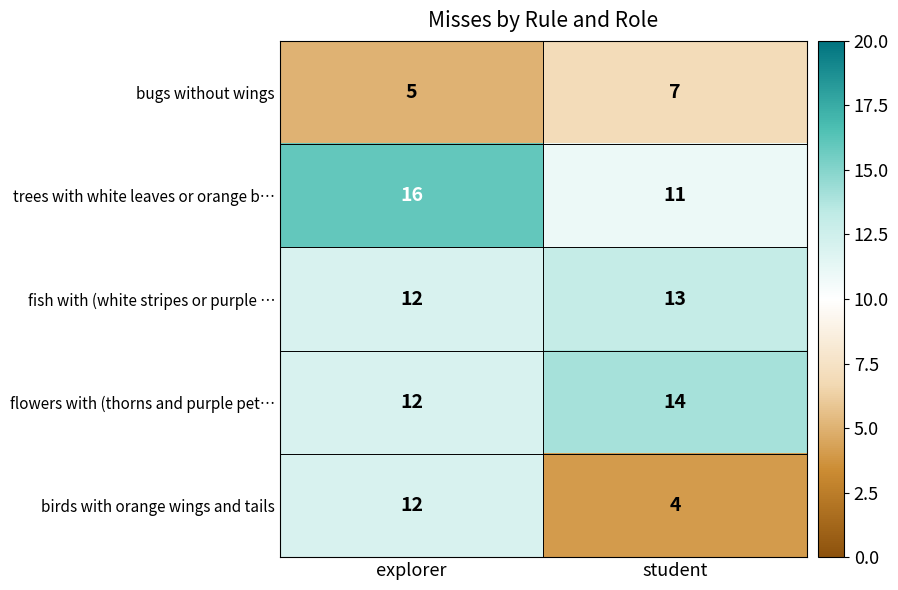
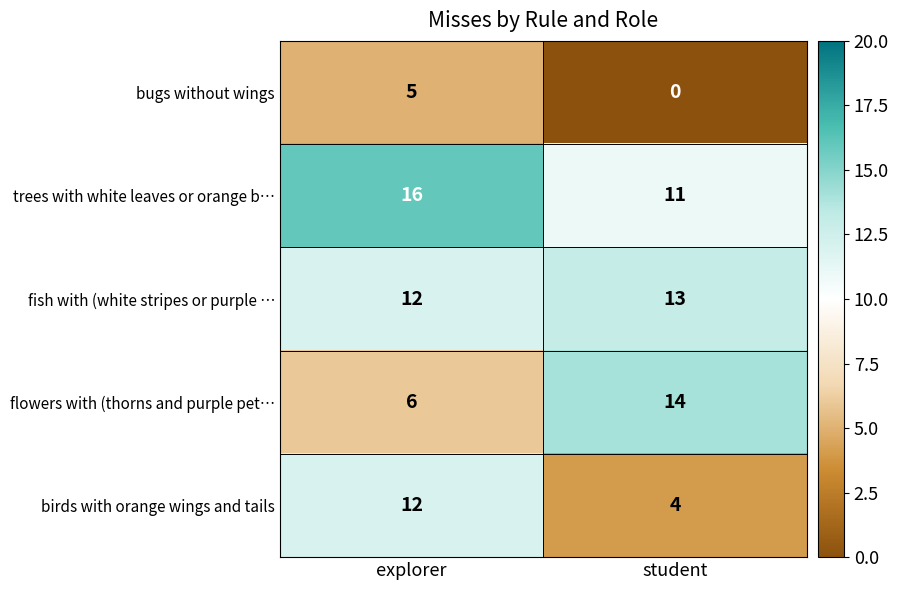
bugs without wings, student: 7 -> 0
flowers with (thorns and purple pet…, explorer: 12 -> 6
